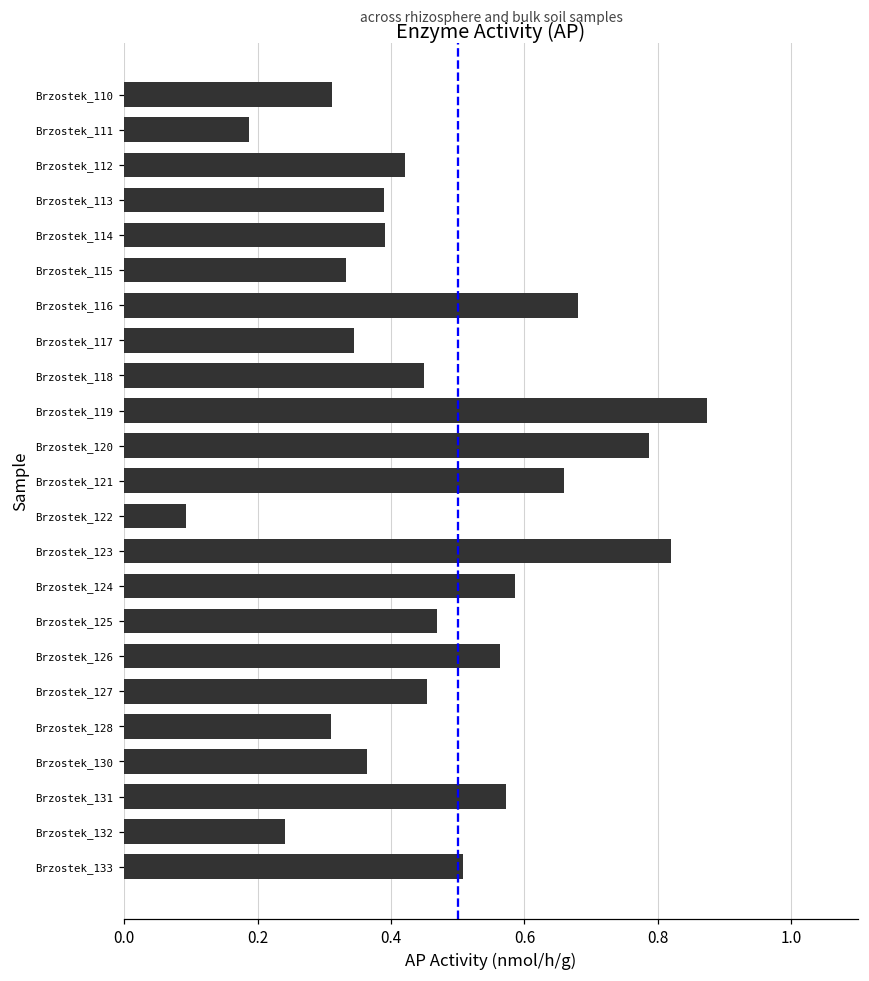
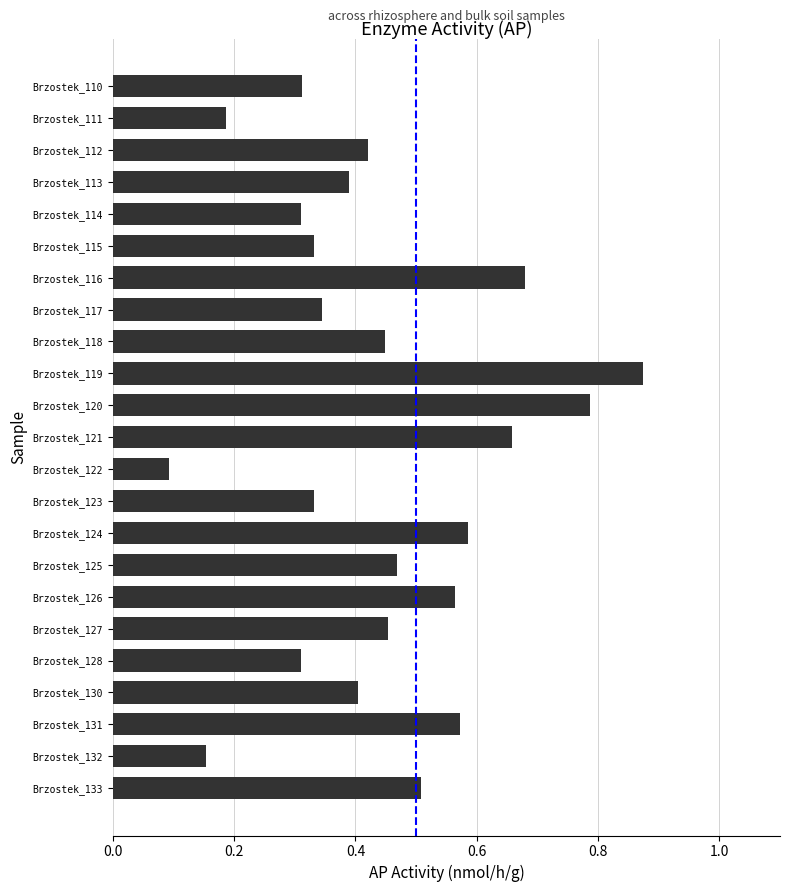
Brzostek_114: 0.39 -> 0.31
Brzostek_123: 0.82 -> 0.33
Brzostek_130: 0.36 -> 0.40
Brzostek_132: 0.24 -> 0.15
